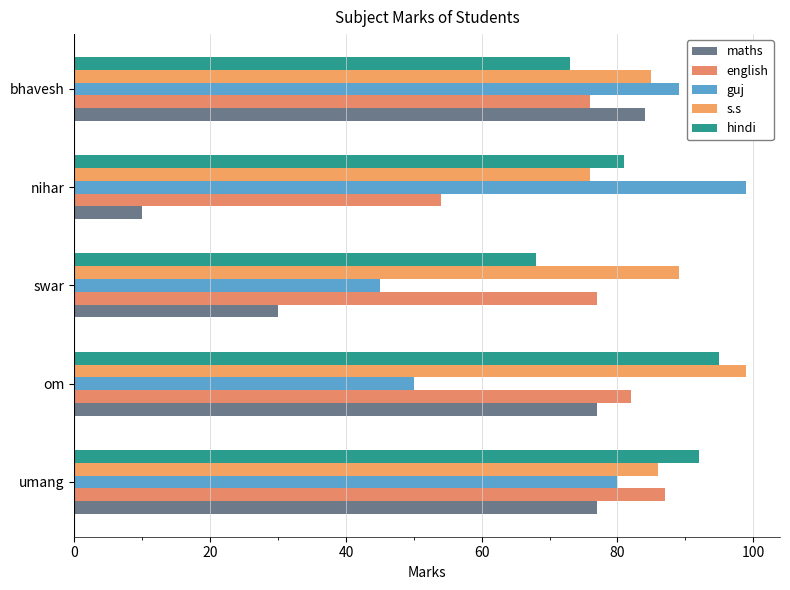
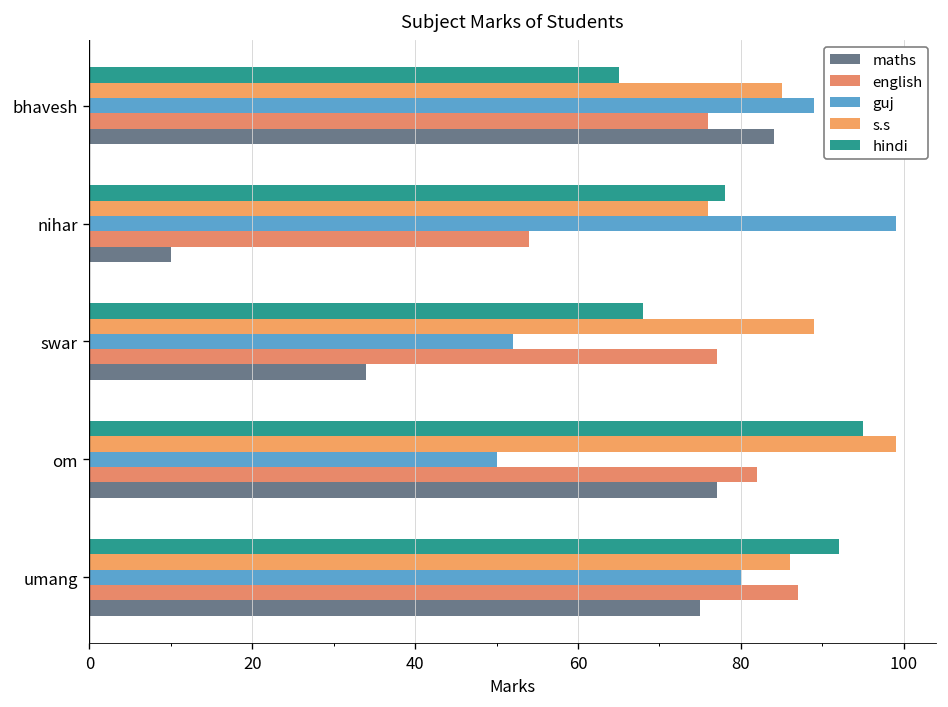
hindi, bhavesh: 73 -> 65
hindi, nihar: 81 -> 78
guj, swar: 45 -> 52
maths, swar: 30 -> 34
maths, umang: 77 -> 75
